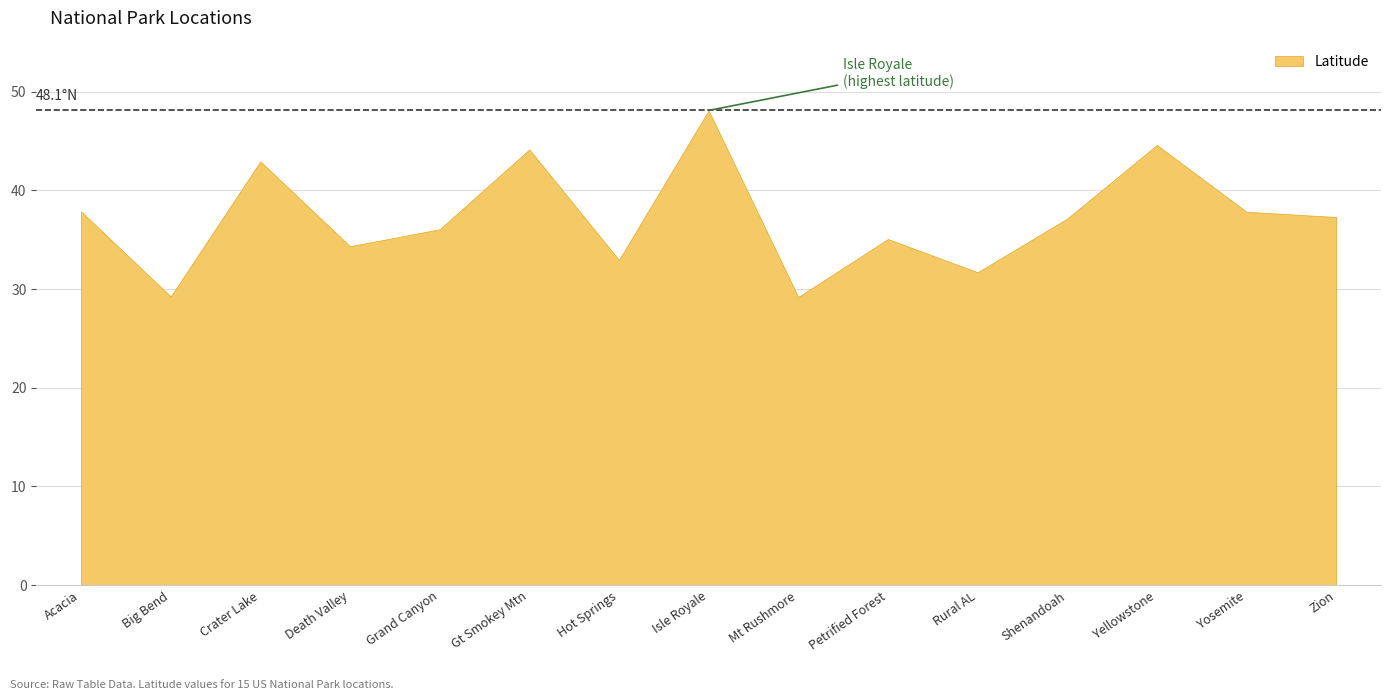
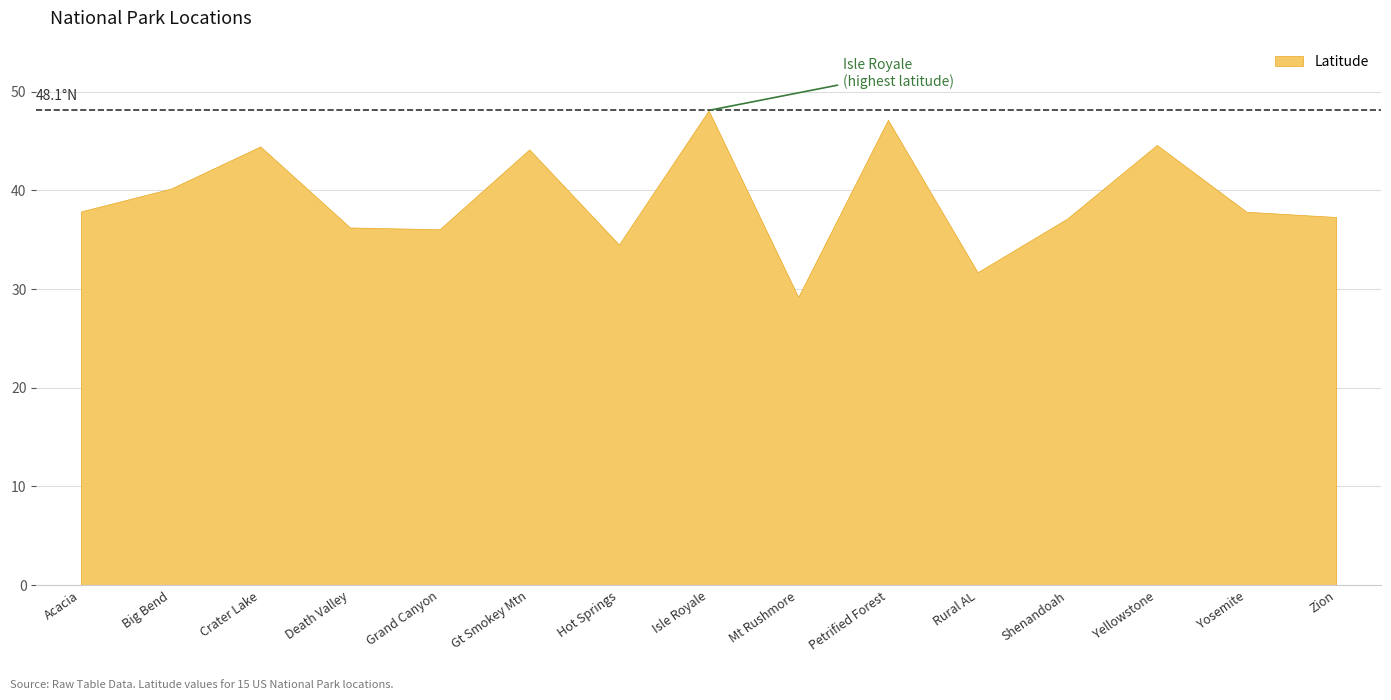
Big Bend: 29 -> 40
Crater Lake: 43 -> 44
Death Valley: 34 -> 36
Hot Springs: 33 -> 35
Petrified Forest: 35 -> 47
